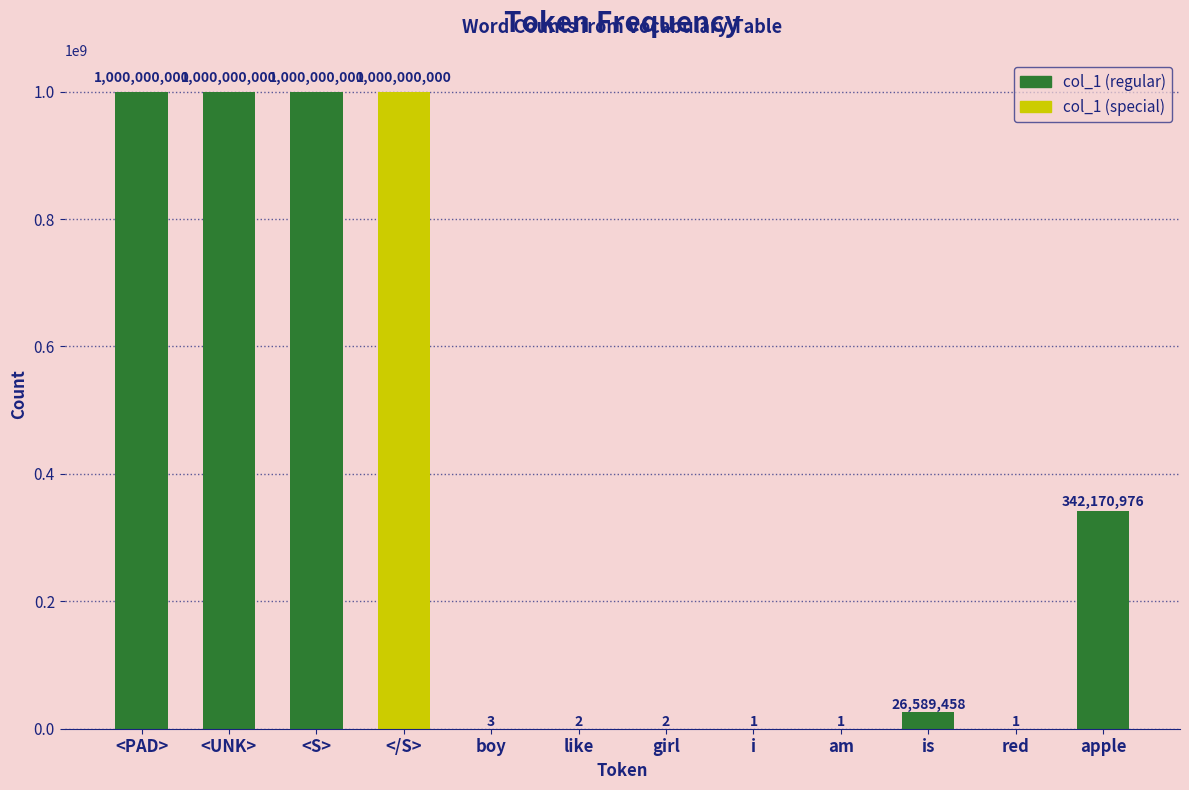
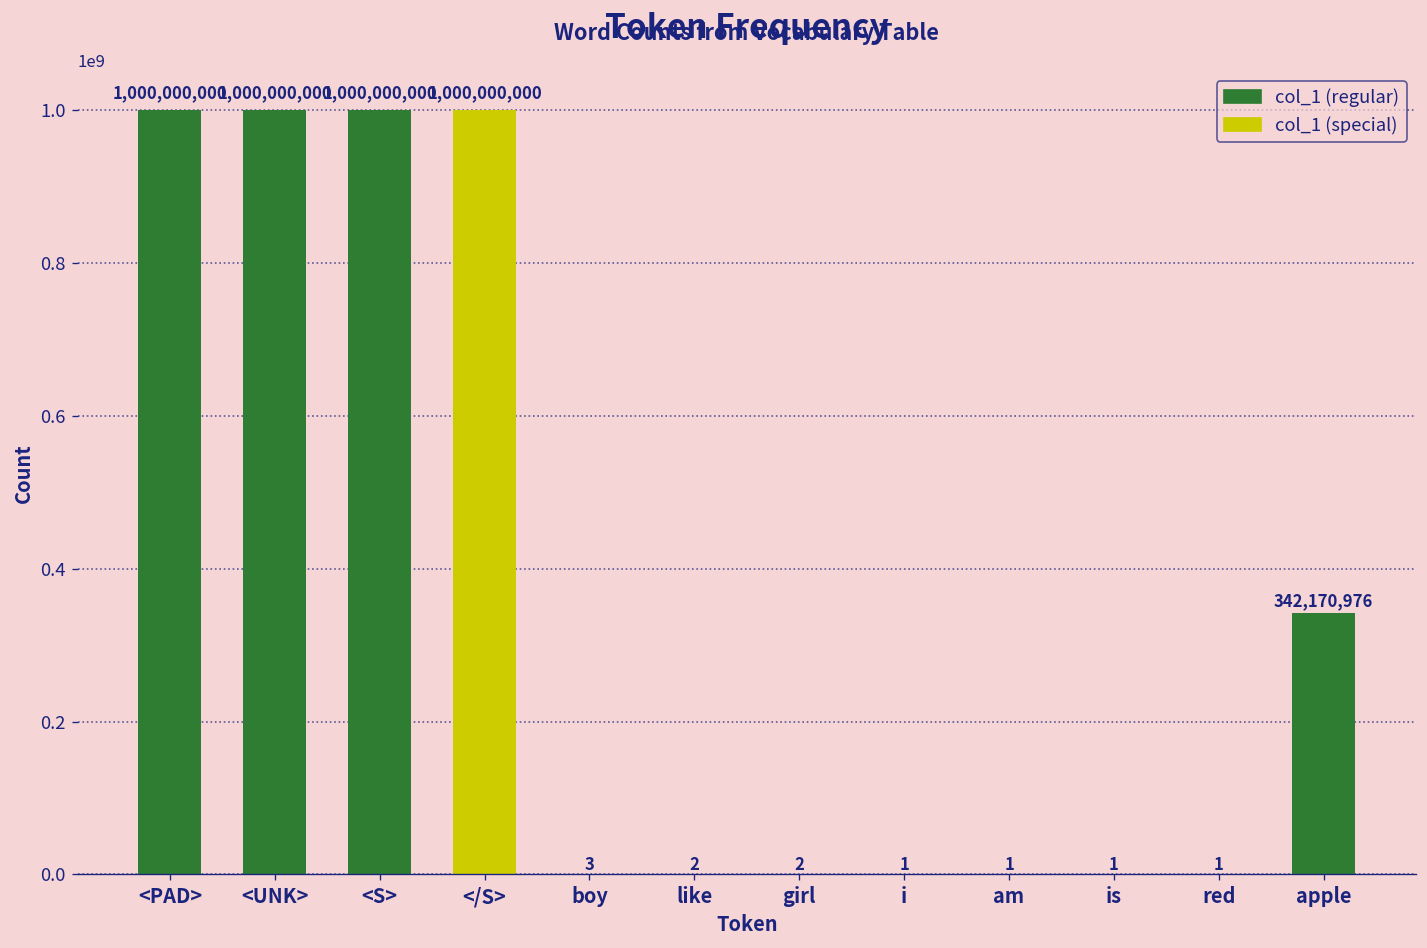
is: 26,589,458 -> 1
